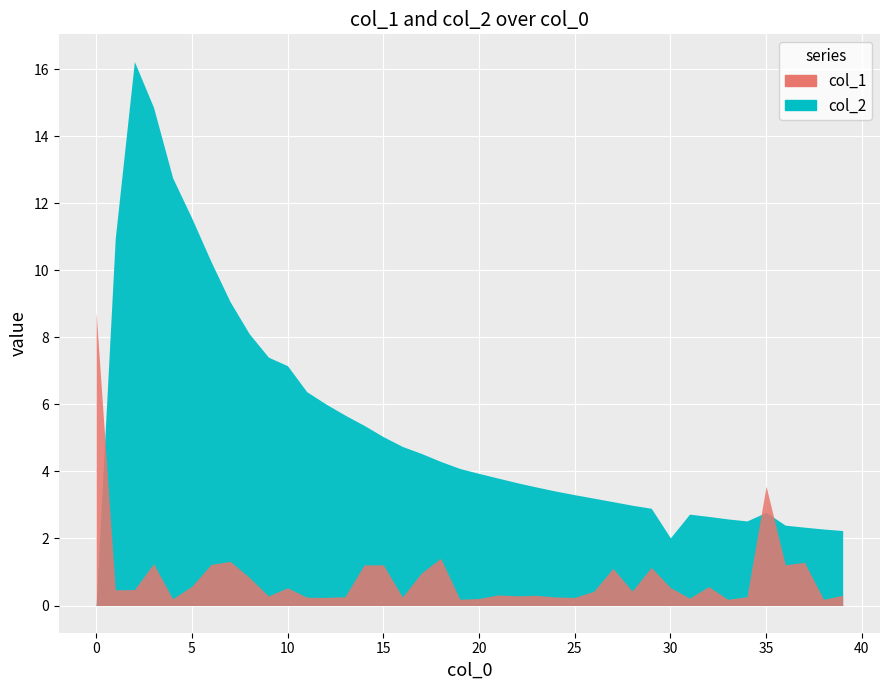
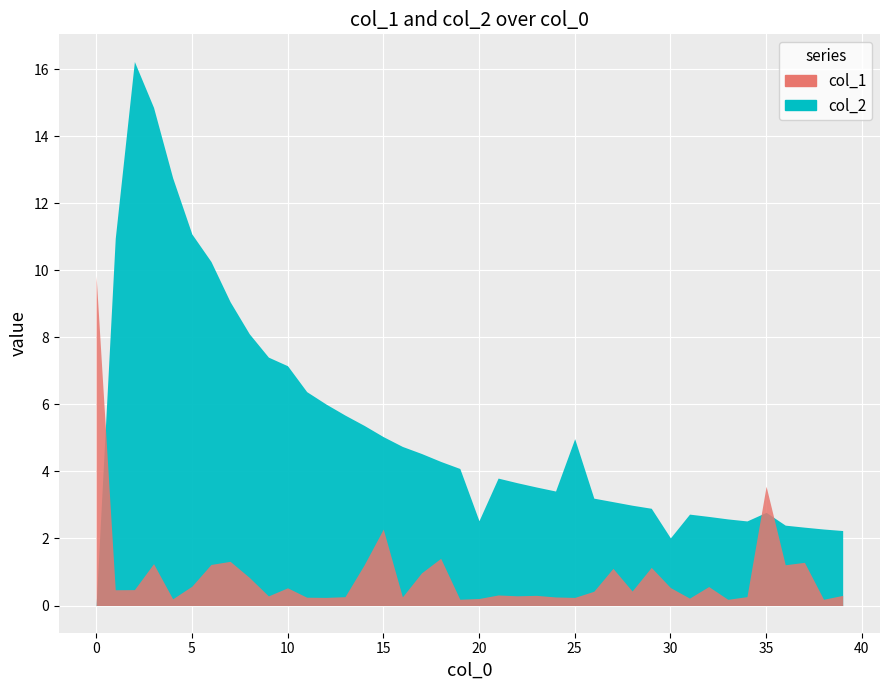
col_1, 0: 8.7 -> 9.8
col_2, 5: 11.6 -> 11.1
col_1, 15: 1.2 -> 2.3
col_2, 20: 3.9 -> 2.5
col_2, 25: 3.3 -> 5.0
